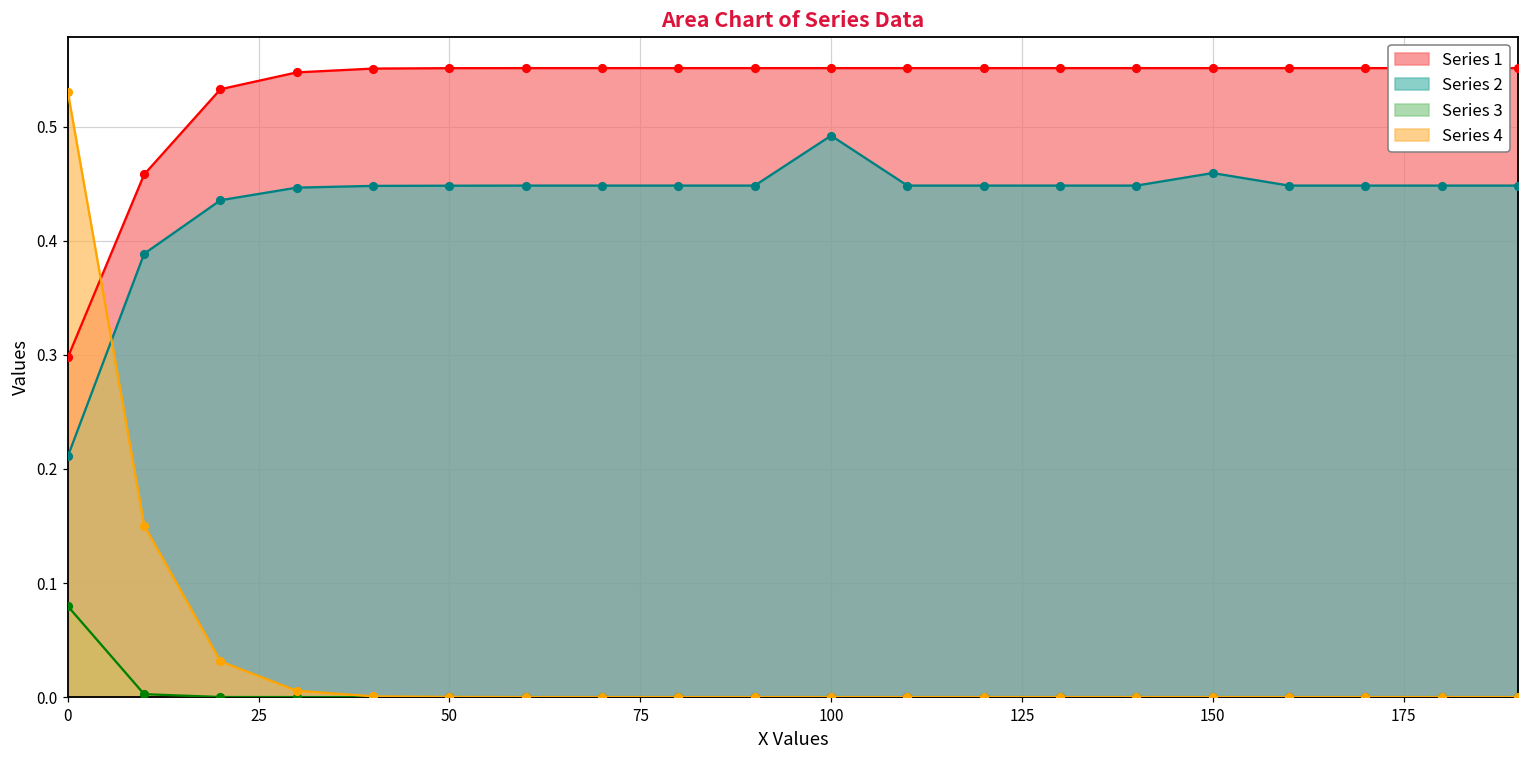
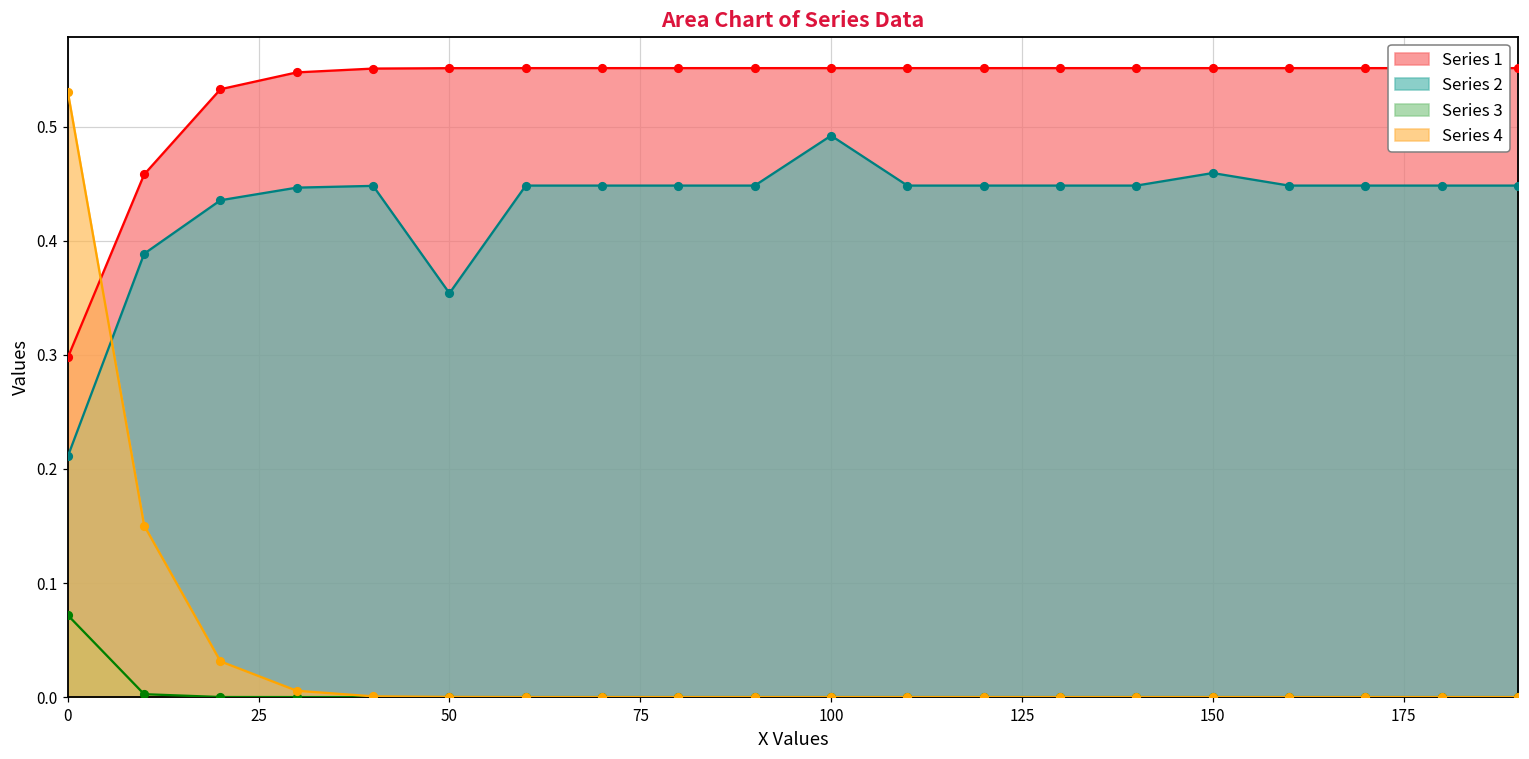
Series 3, 0: 0.080 -> 0.072
Series 2, 50: 0.448 -> 0.354
